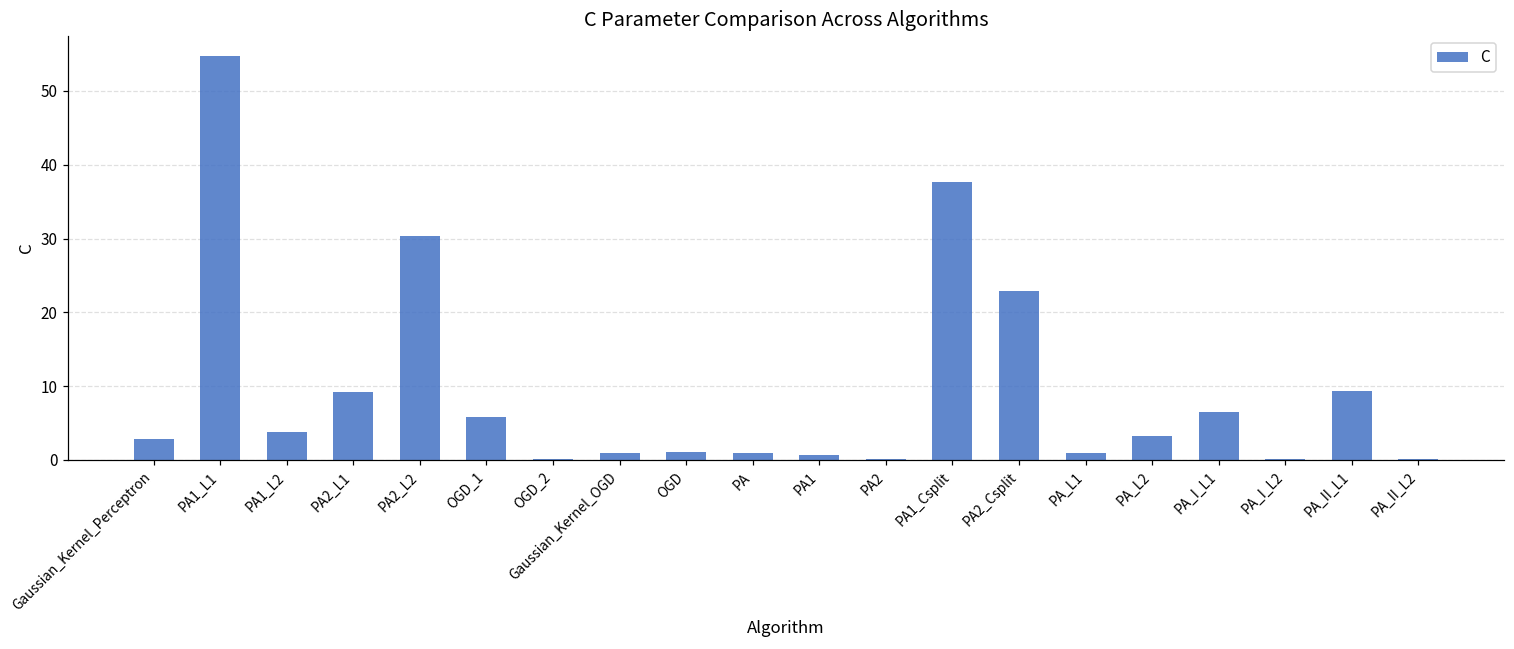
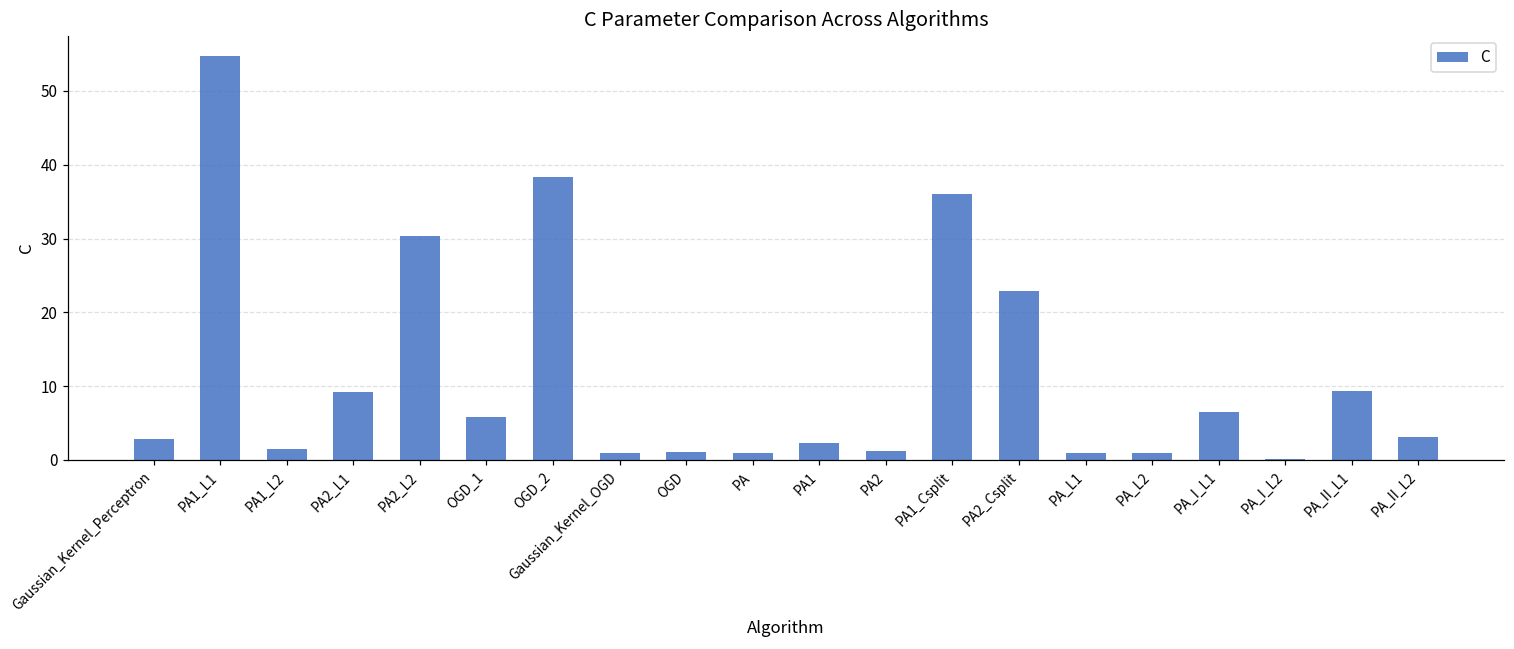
PA1_L2: 4 -> 1
OGD_2: 0 -> 38
PA1: 1 -> 2
PA2: 0 -> 1
PA1_Csplit: 38 -> 36
PA_L2: 3 -> 1
PA_II_L2: 0 -> 3
